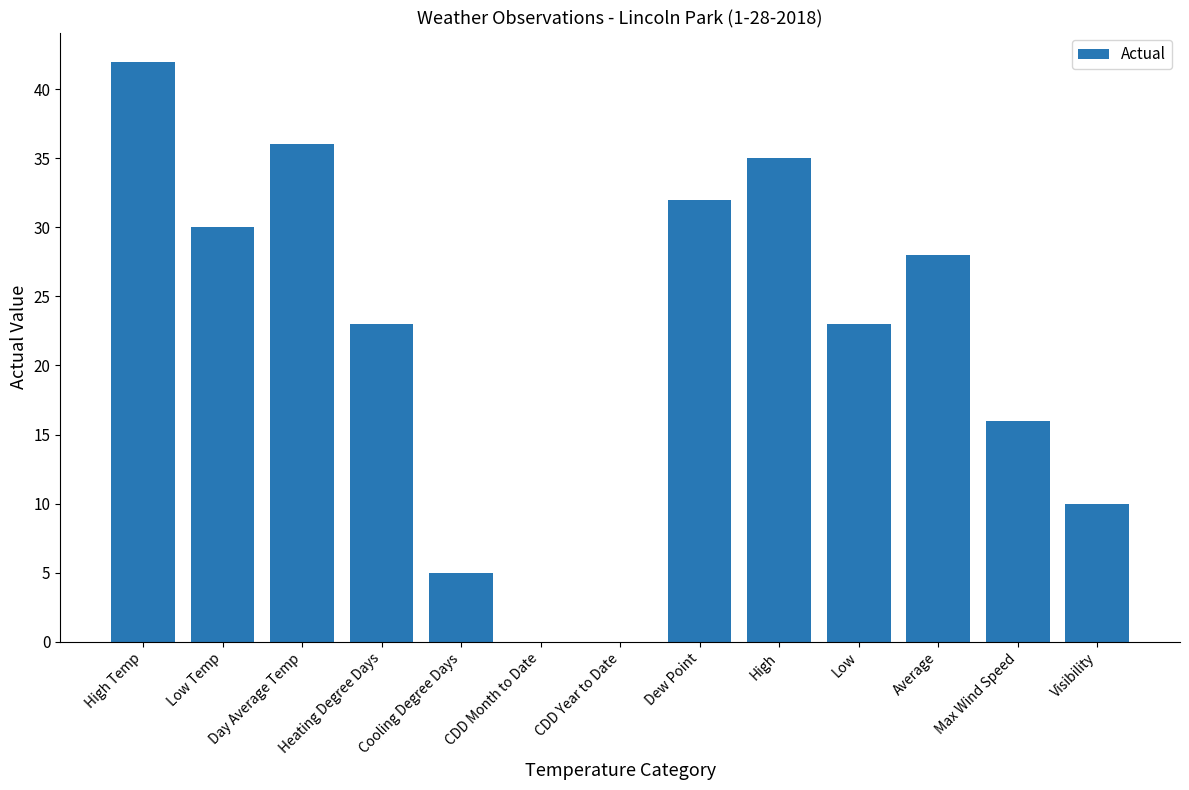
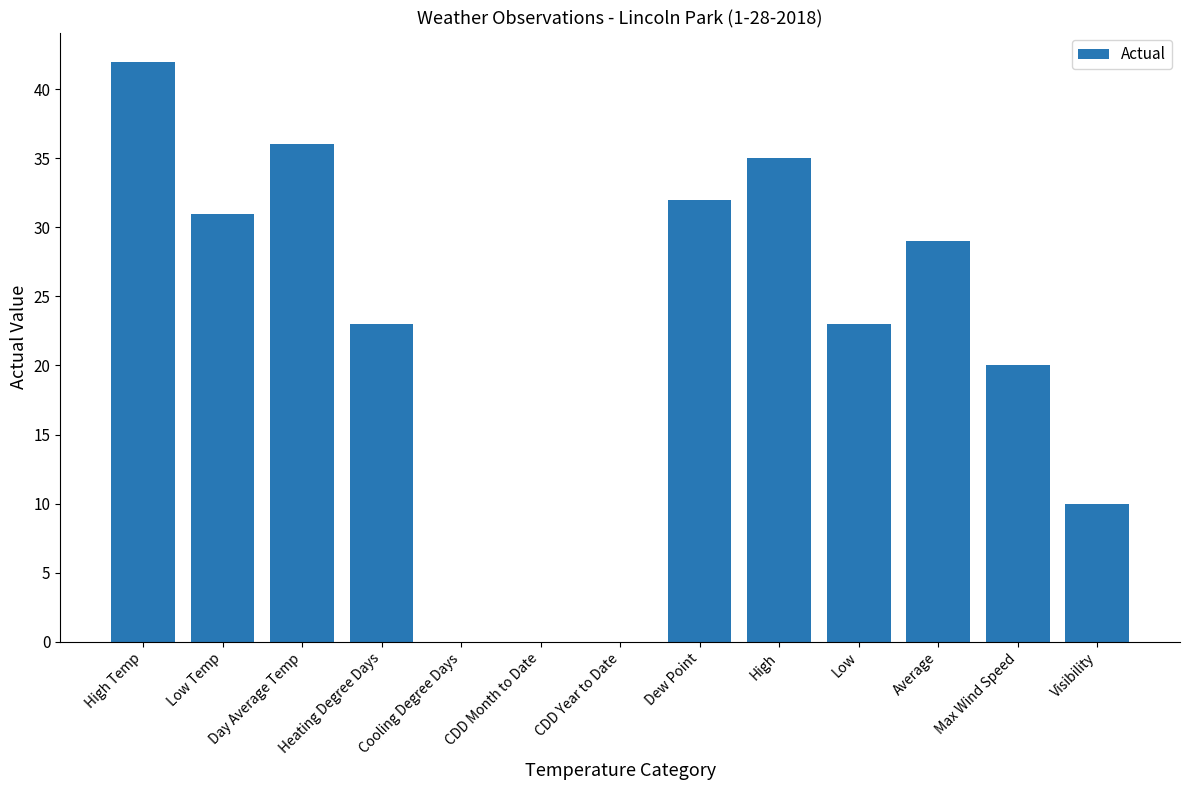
Low Temp: 30 -> 31
Cooling Degree Days: 5 -> 0
Average: 28 -> 29
Max Wind Speed: 16 -> 20
